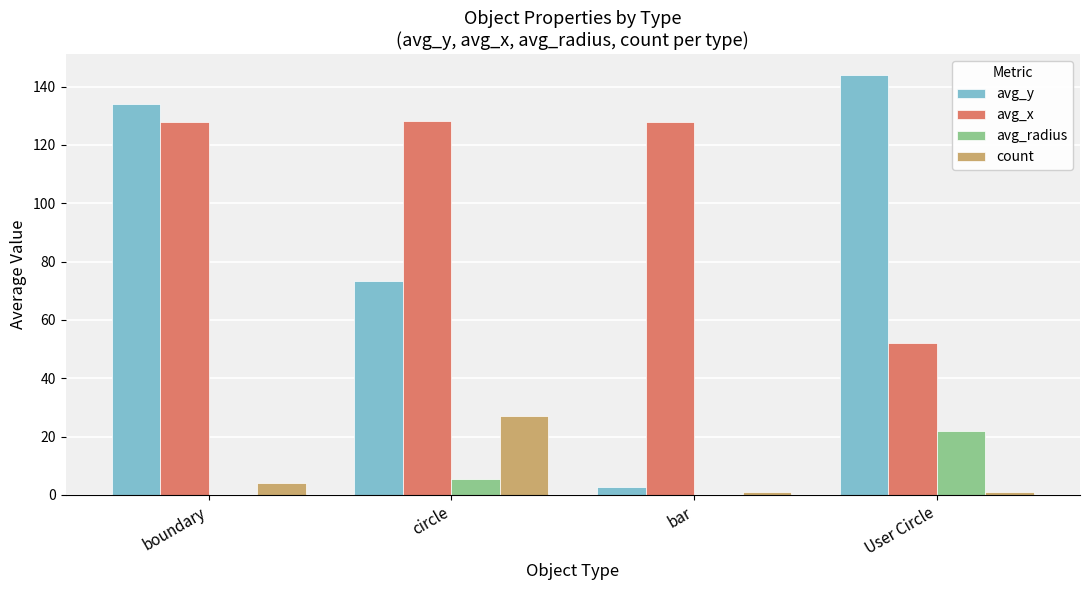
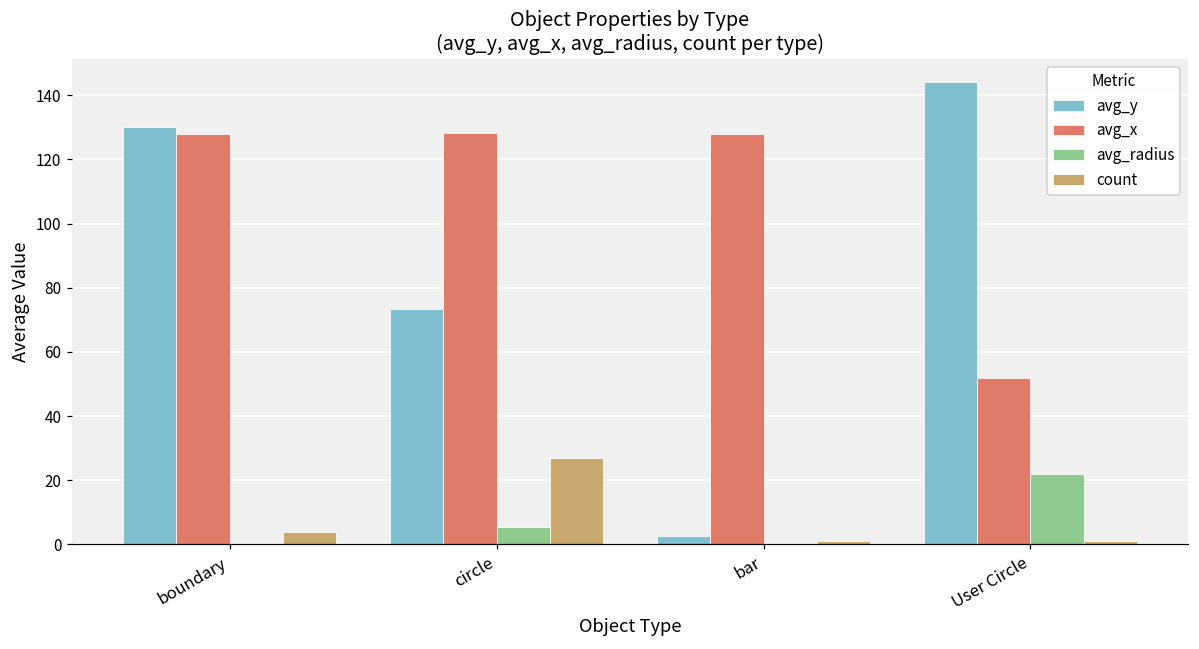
avg_y, boundary: 134 -> 130
